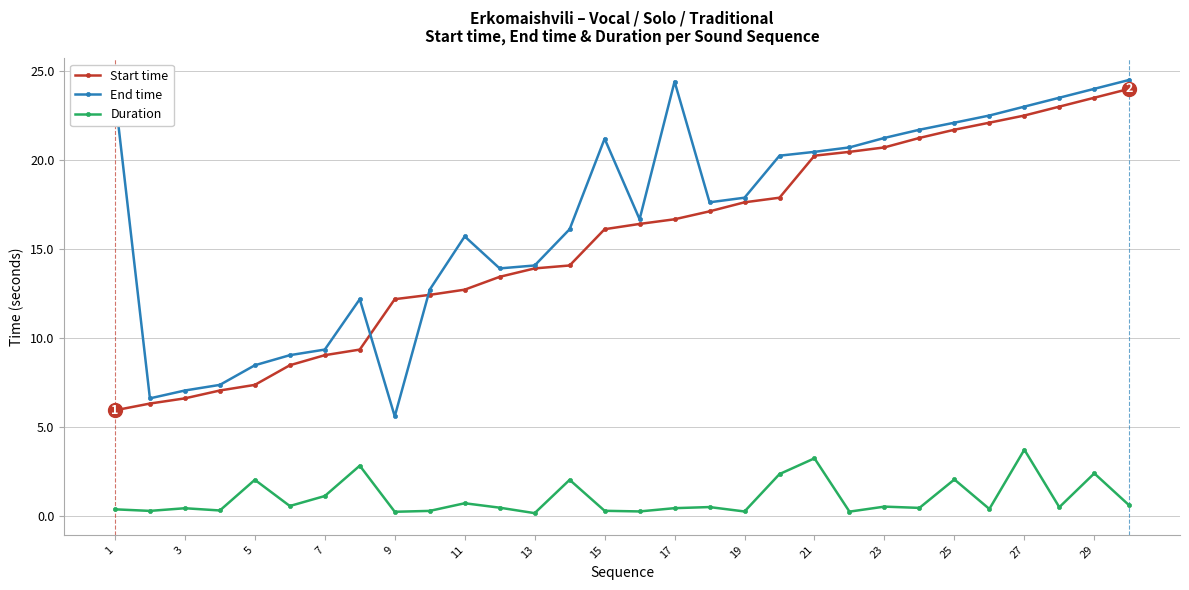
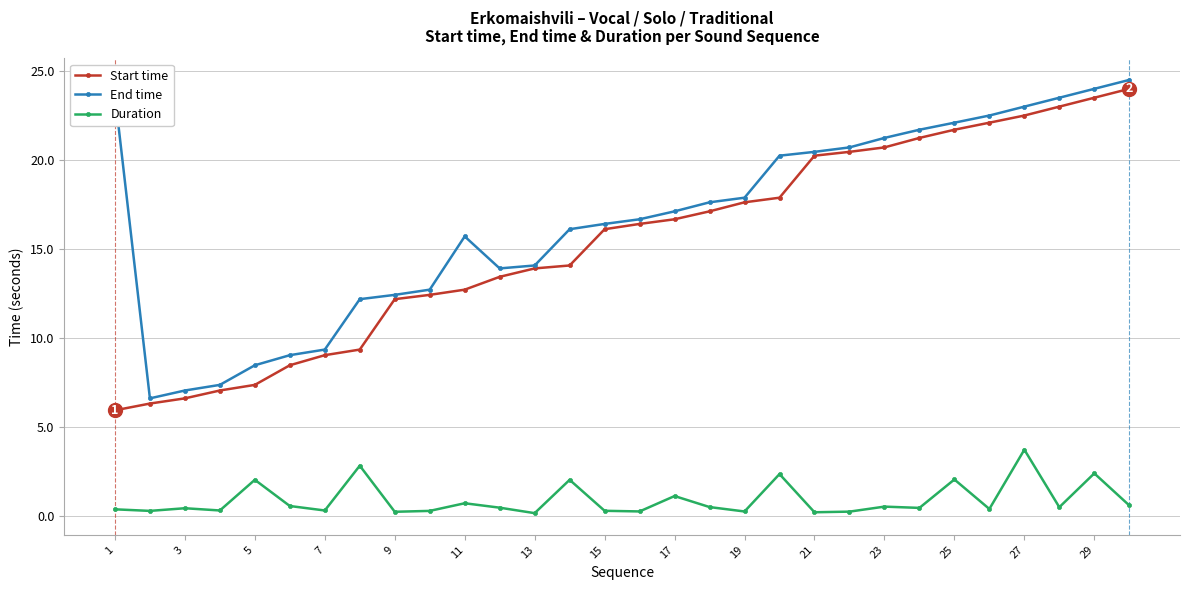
Duration, 7: 1.1 -> 0.3
End time, 9: 5.6 -> 12.4
End time, 15: 21.2 -> 16.4
End time, 17: 24.4 -> 17.1
Duration, 17: 0.4 -> 1.1
Duration, 21: 3.2 -> 0.2
